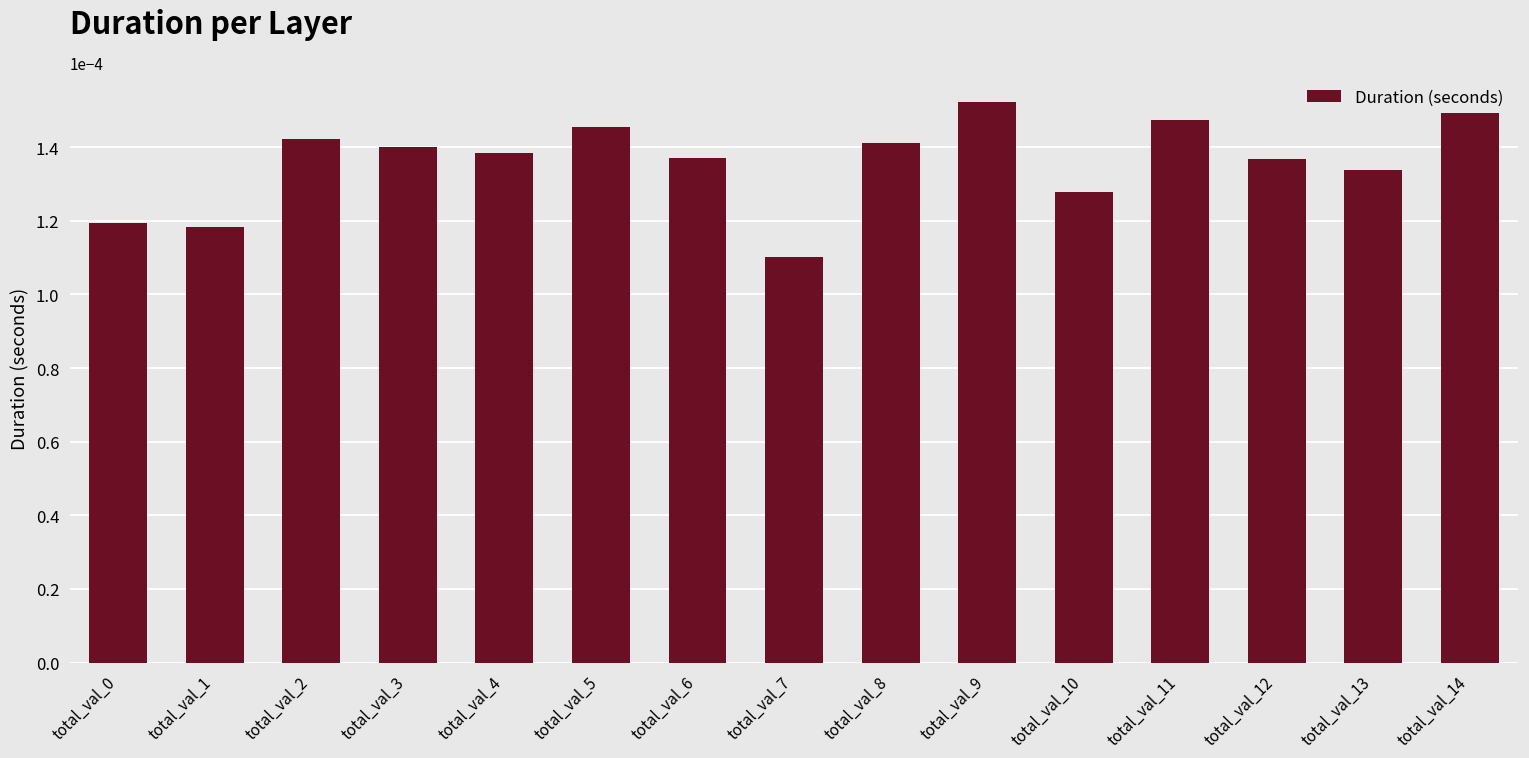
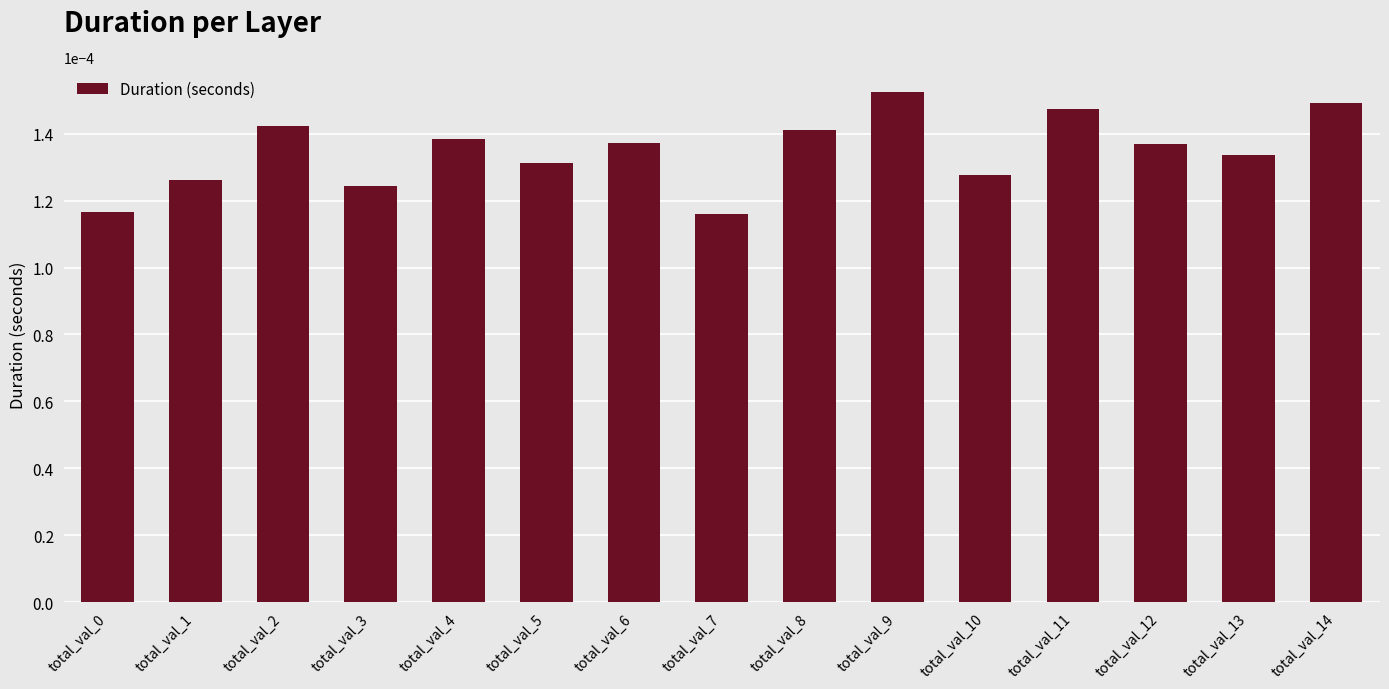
total_val_0: 0.000119 -> 0.000117
total_val_1: 0.000118 -> 0.000126
total_val_3: 0.000140 -> 0.000124
total_val_5: 0.000146 -> 0.000131
total_val_7: 0.000110 -> 0.000116
